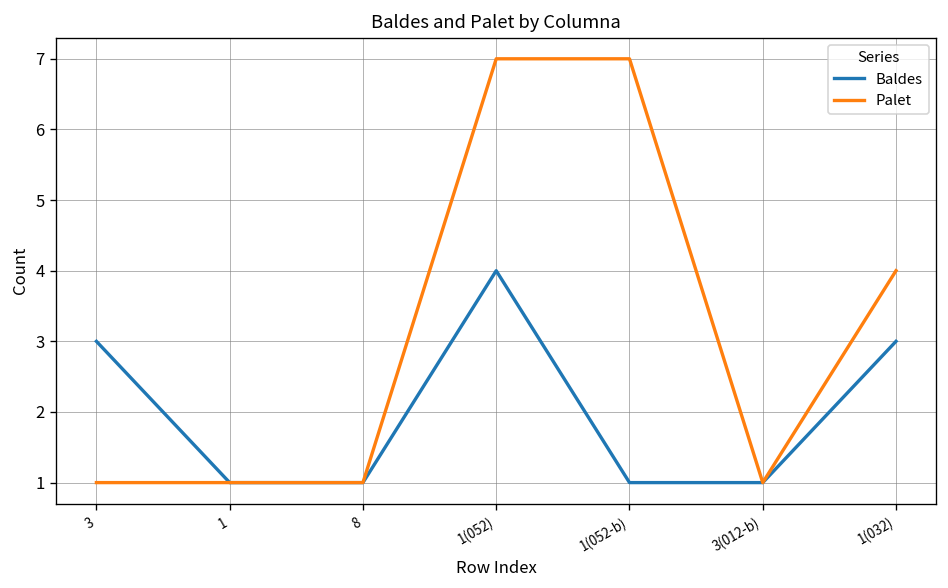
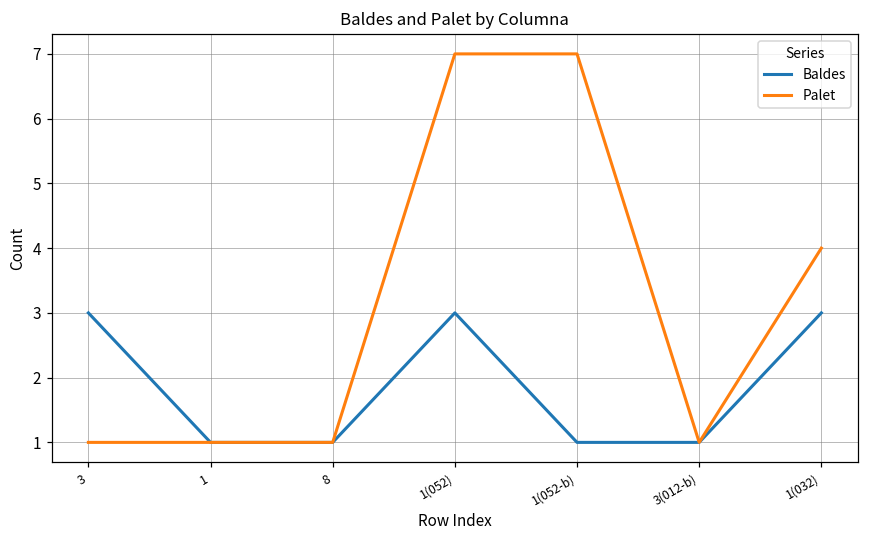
Baldes, 1(052): 4 -> 3
